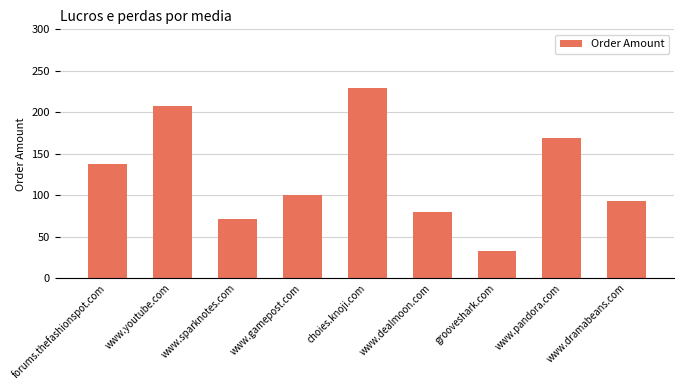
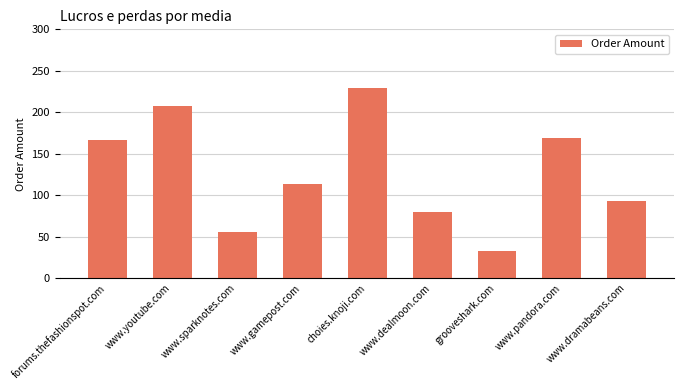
forums.thefashionspot.com: 140 -> 170
www.sparknotes.com: 70 -> 50
www.gamepost.com: 100 -> 110
